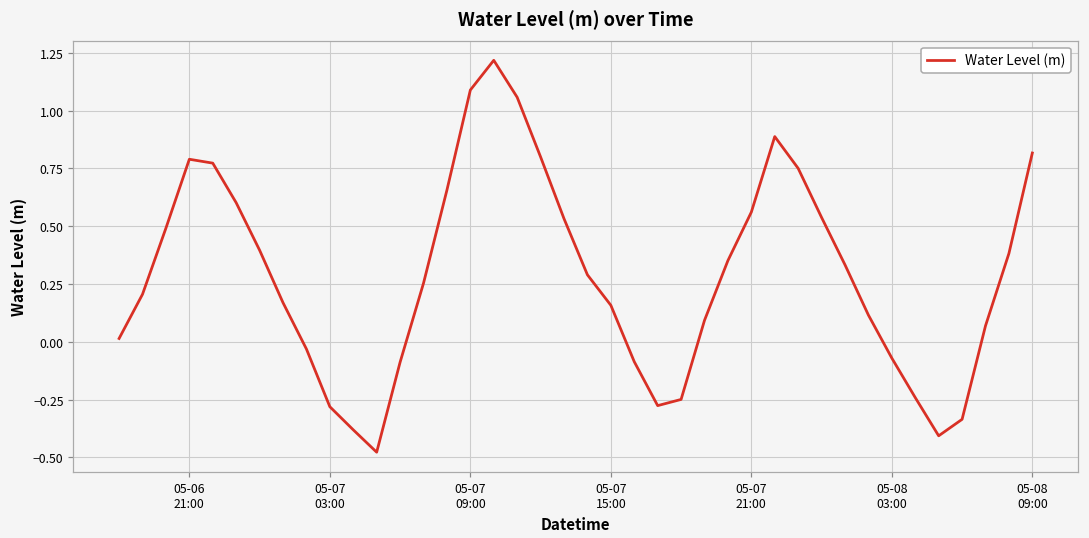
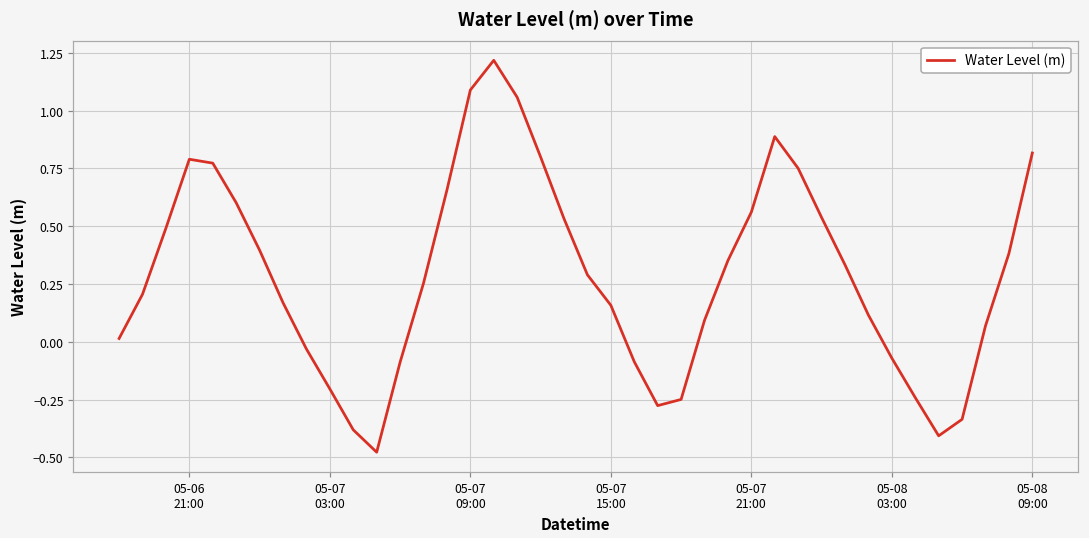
05-07 03:00: -0.28 -> -0.20
